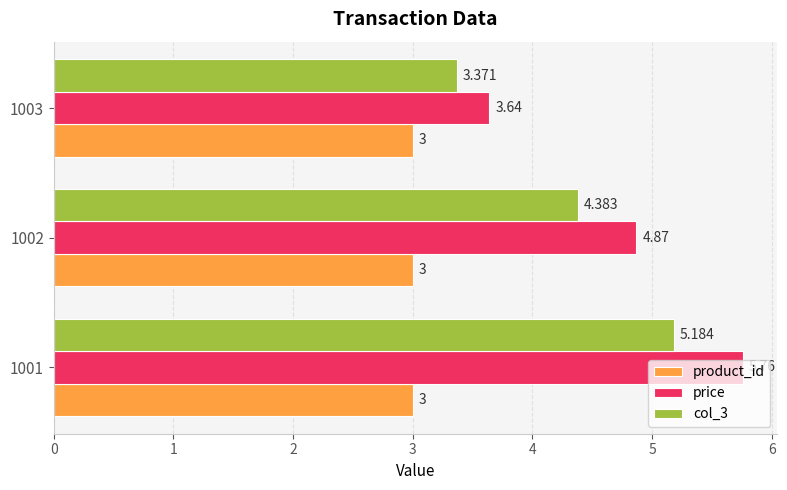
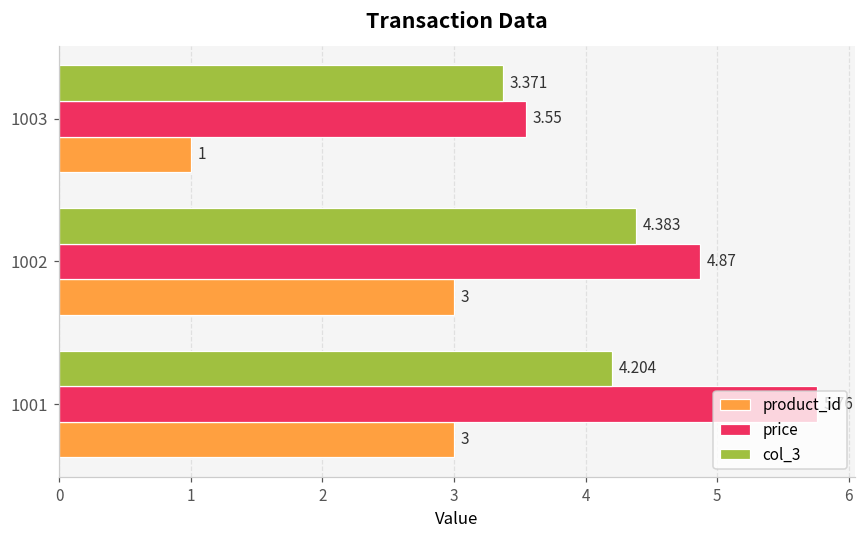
price, 1003: 3.64 -> 3.55
product_id, 1003: 3 -> 1
col_3, 1001: 5.184 -> 4.204
